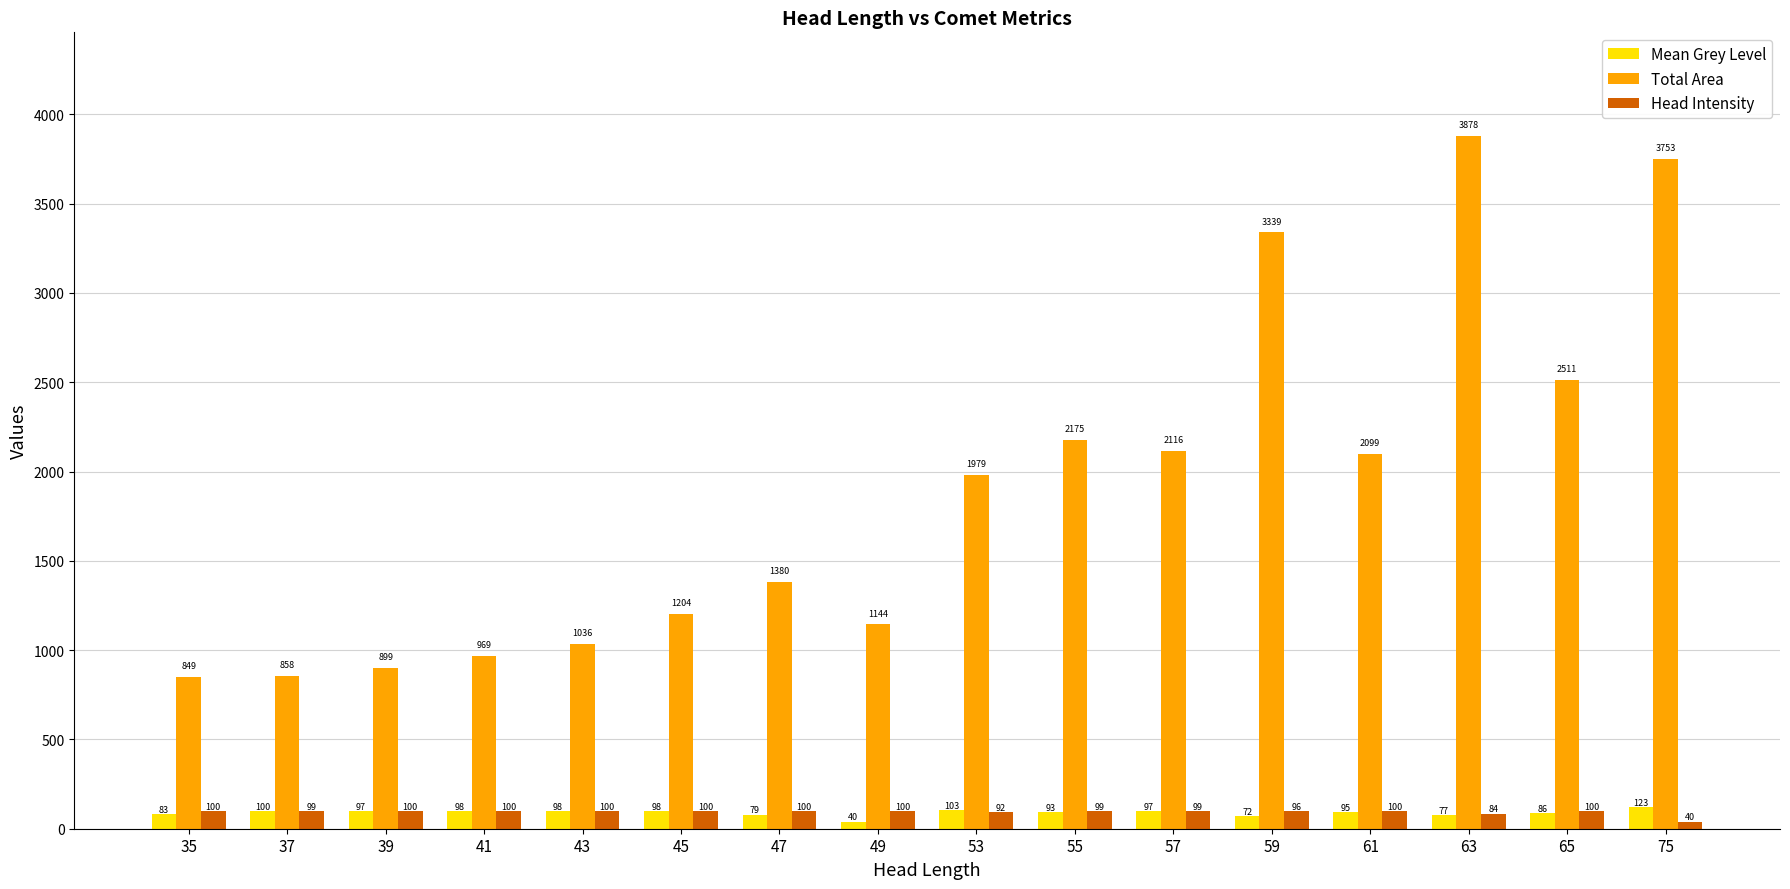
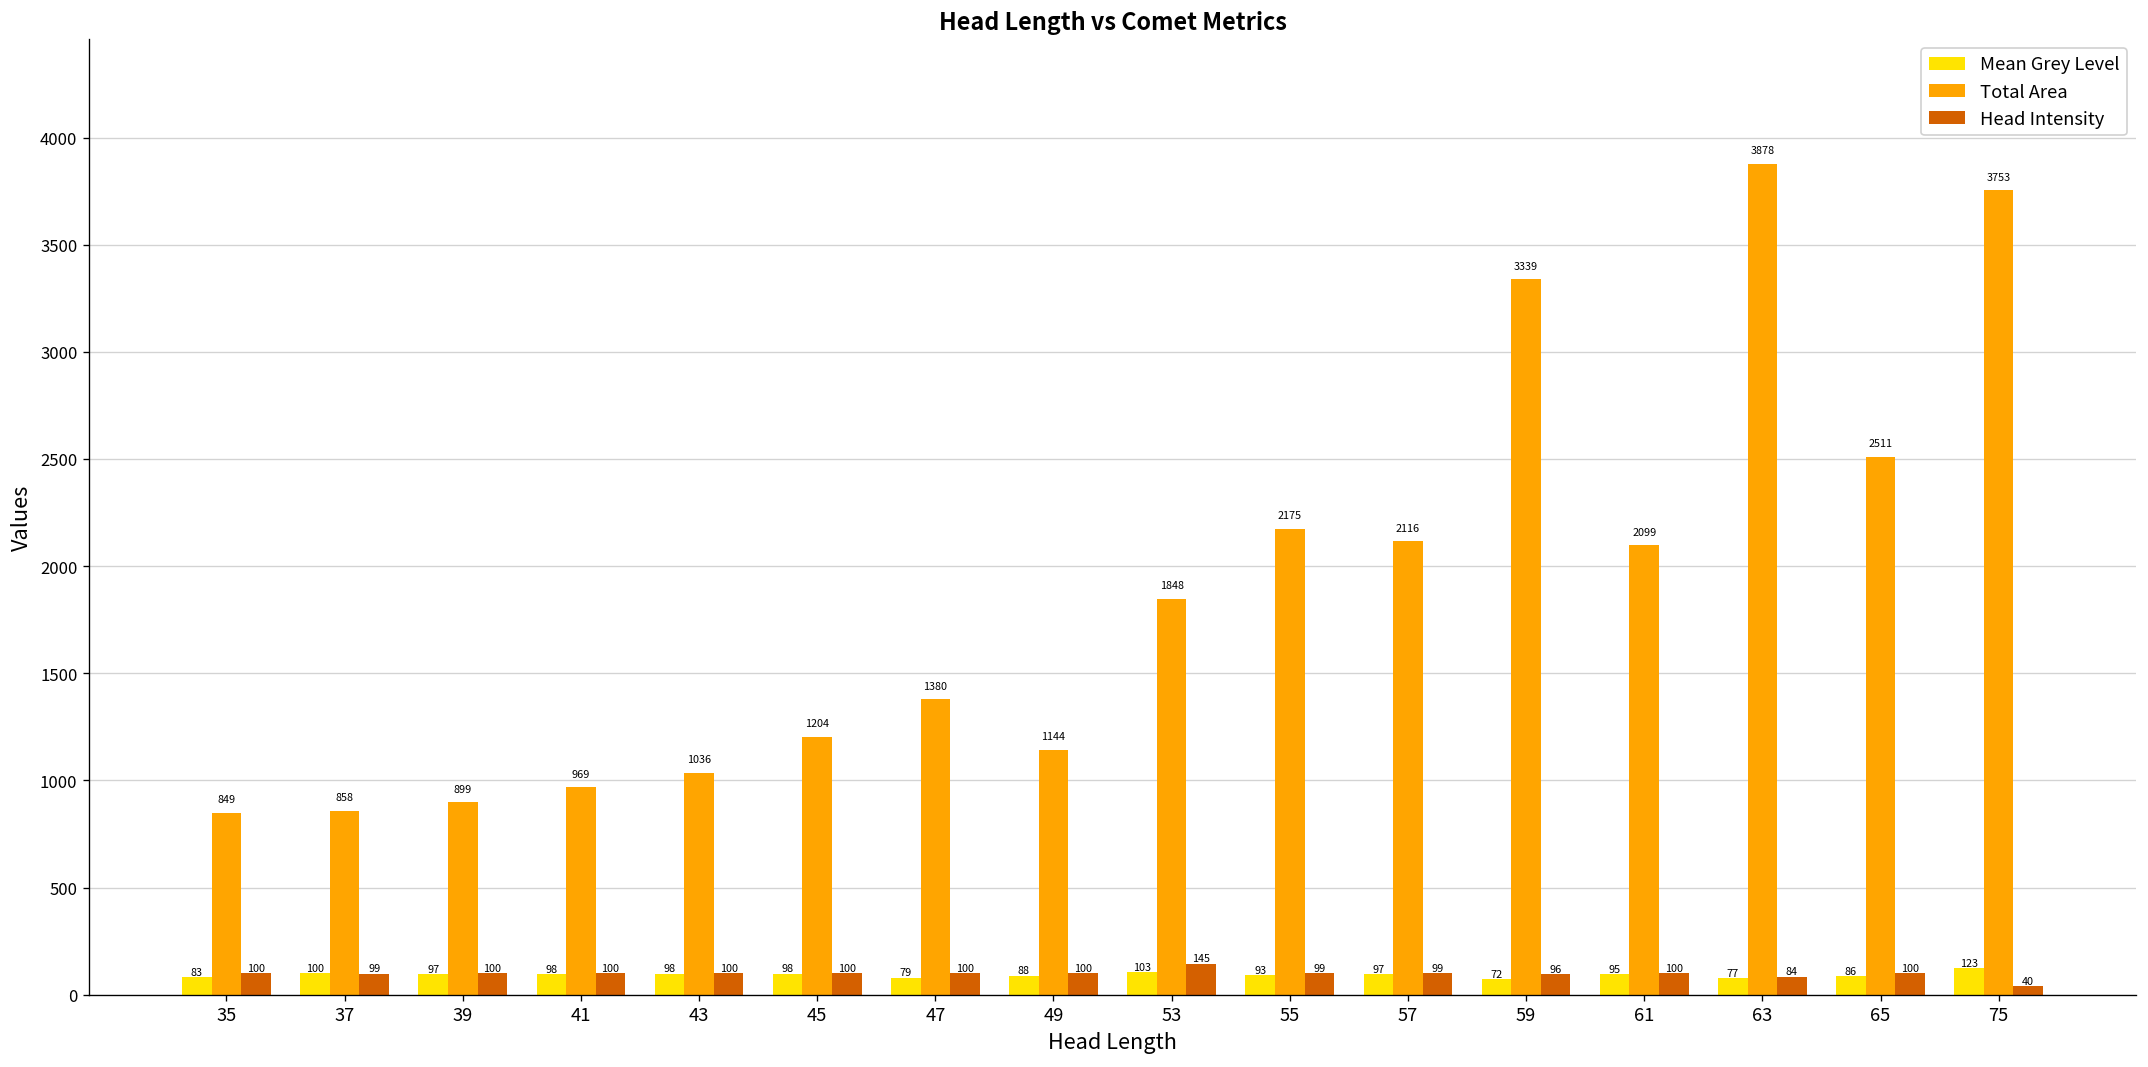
Mean Grey Level, 49: 40 -> 88
Total Area, 53: 1979 -> 1848
Head Intensity, 53: 92 -> 145
